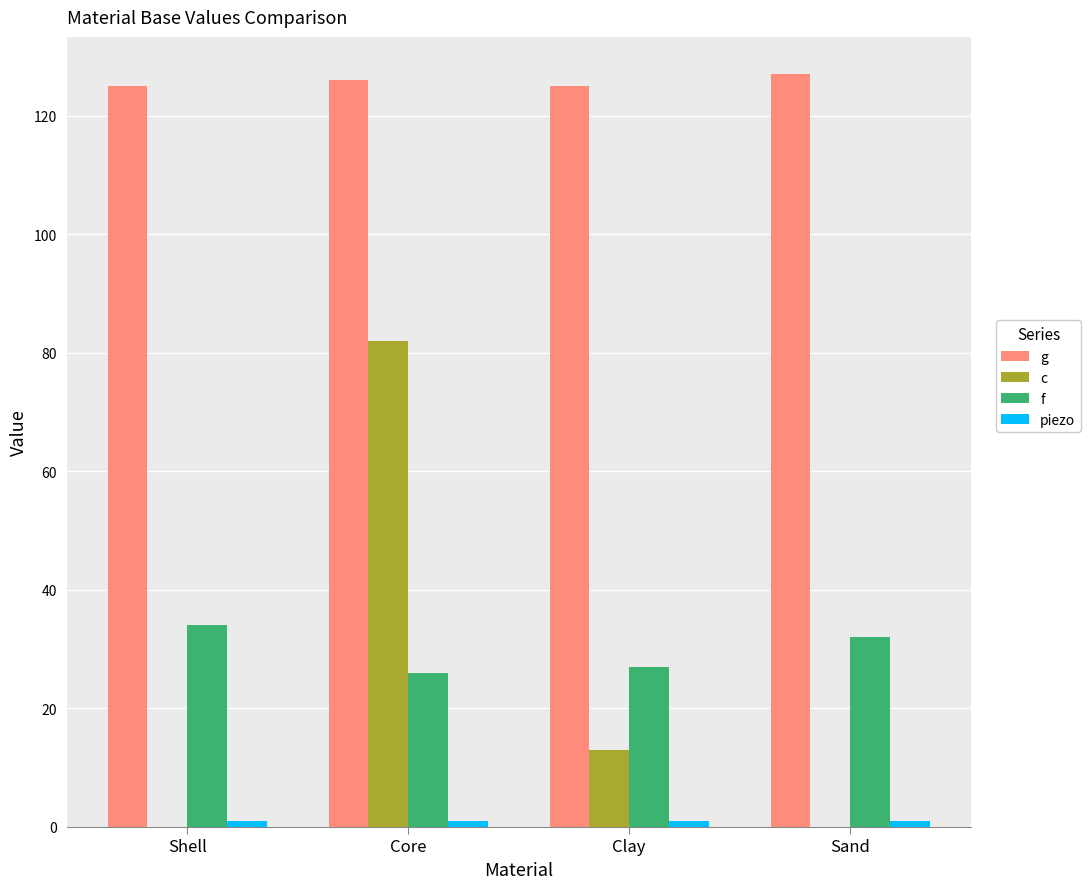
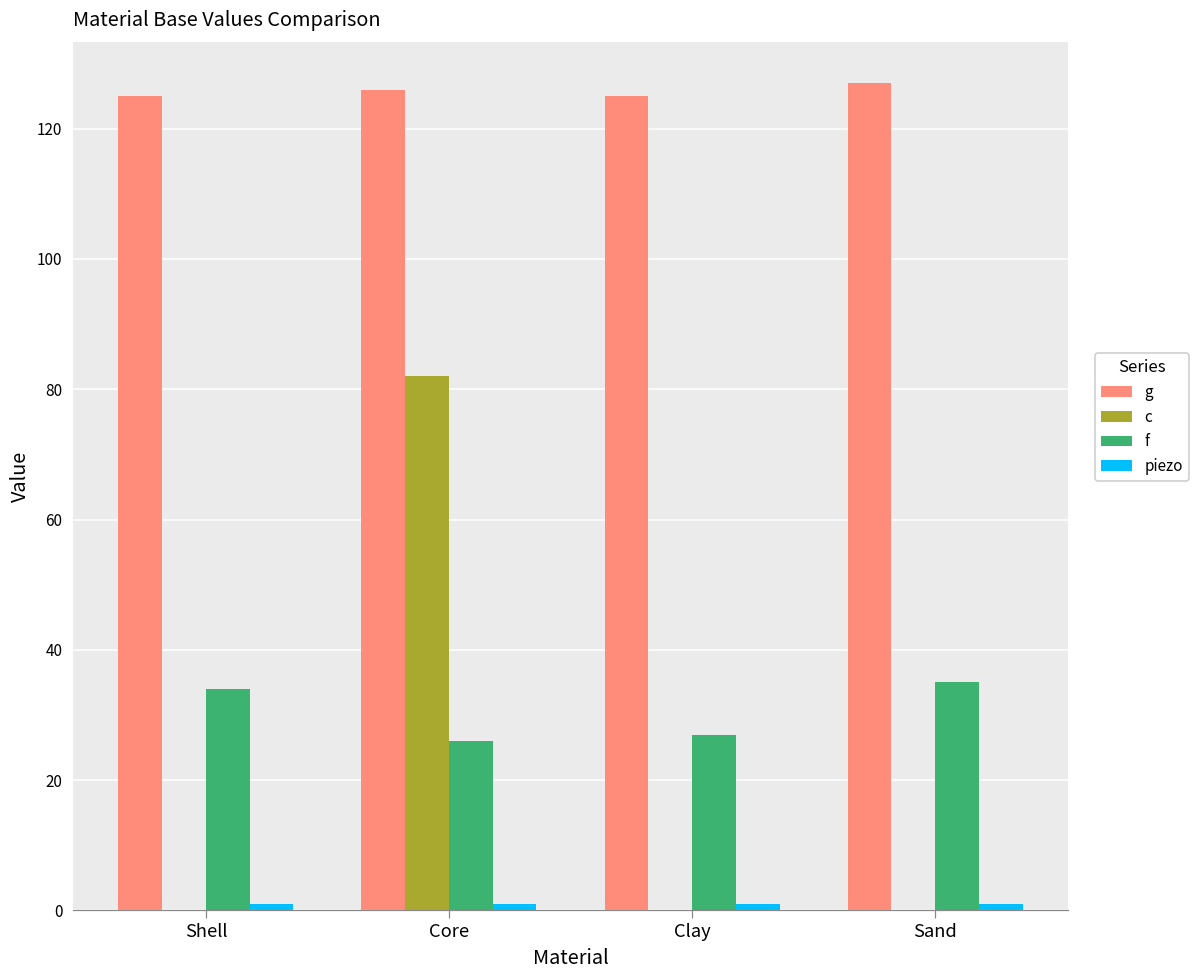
c, Clay: 13 -> 0
f, Sand: 32 -> 35
